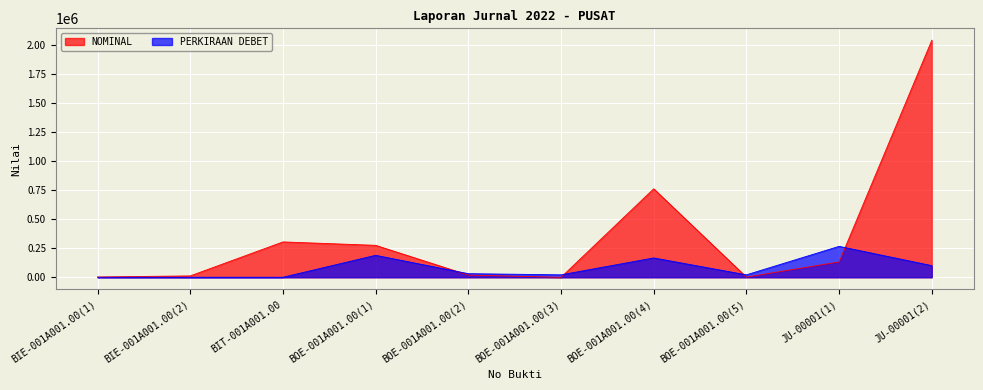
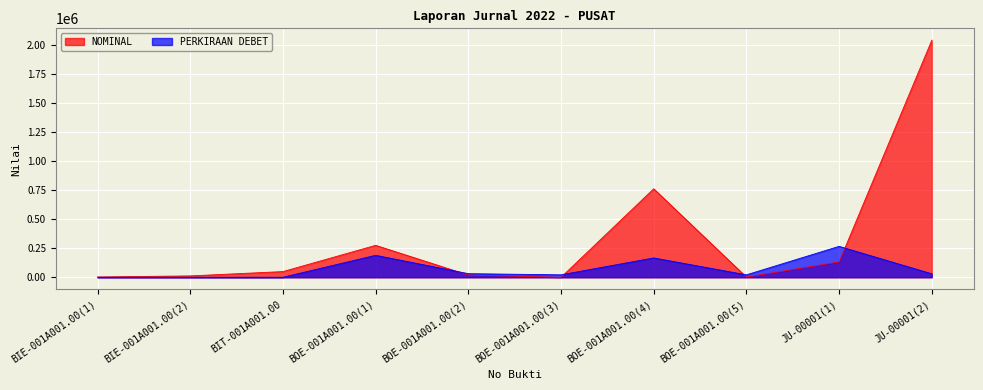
NOMINAL, BIT-001A001.00: 310000 -> 50000
PERKIRAAN DEBET, JU-00001(2): 100000 -> 30000
